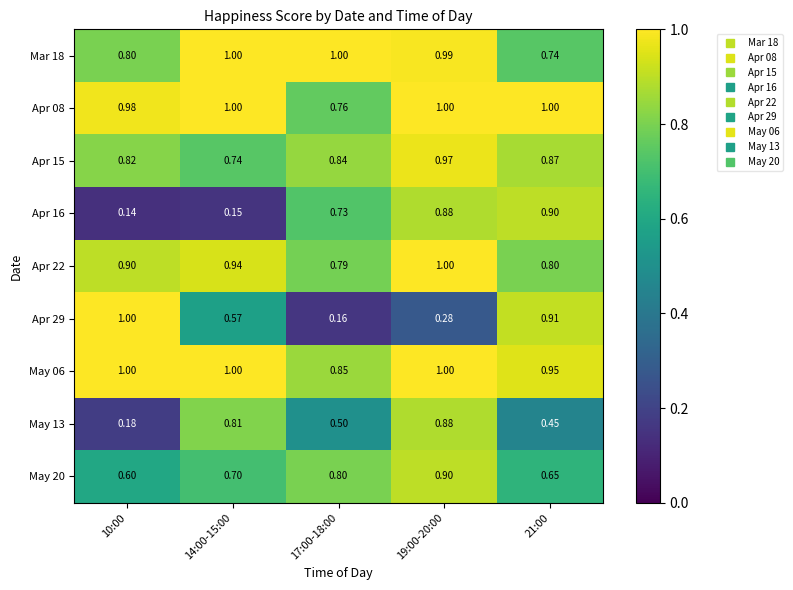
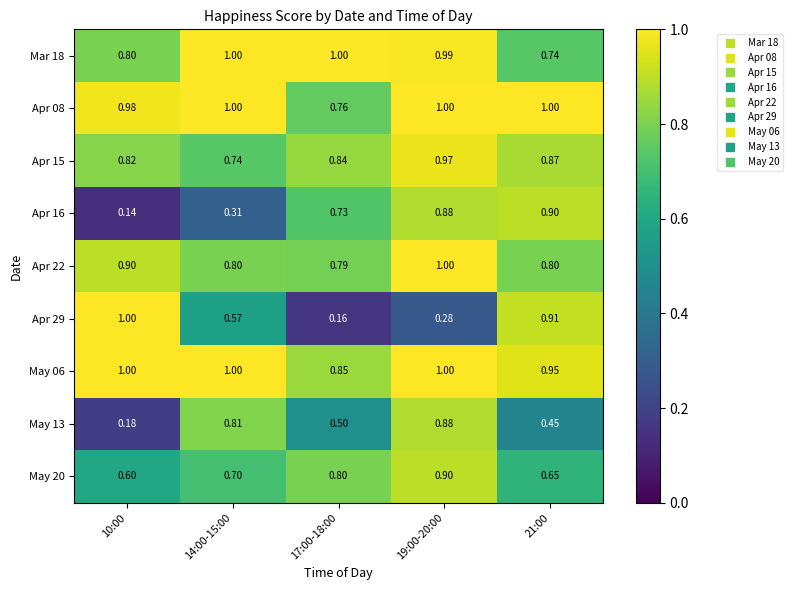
Apr 16, 14:00-15:00: 0.15 -> 0.31
Apr 22, 14:00-15:00: 0.94 -> 0.80
